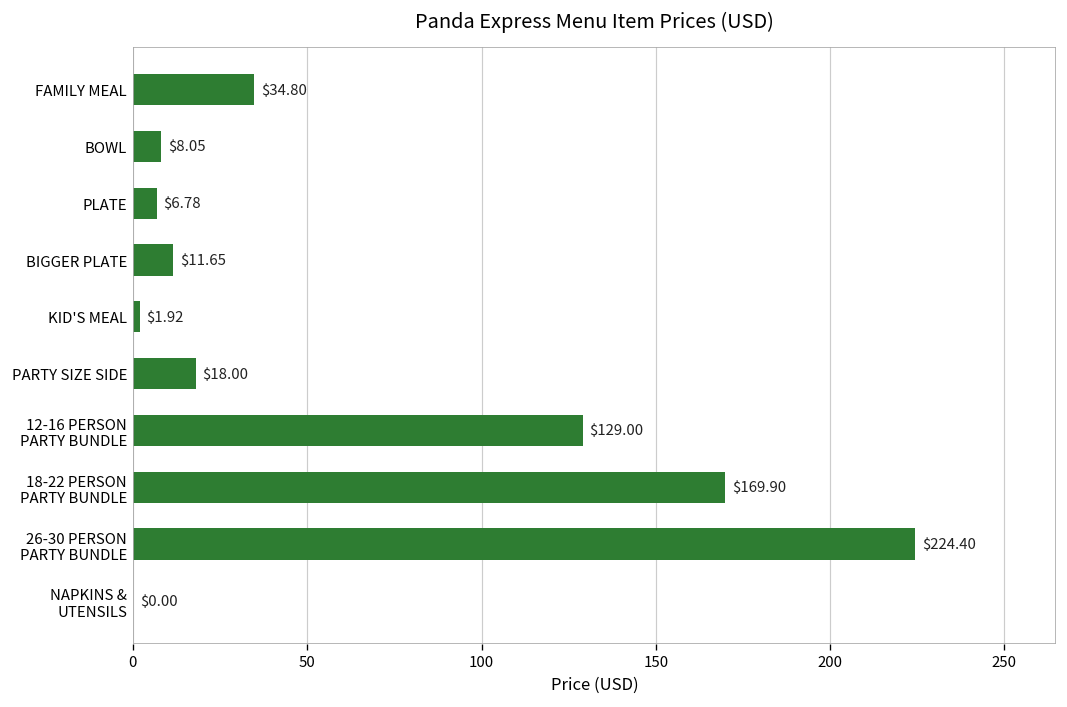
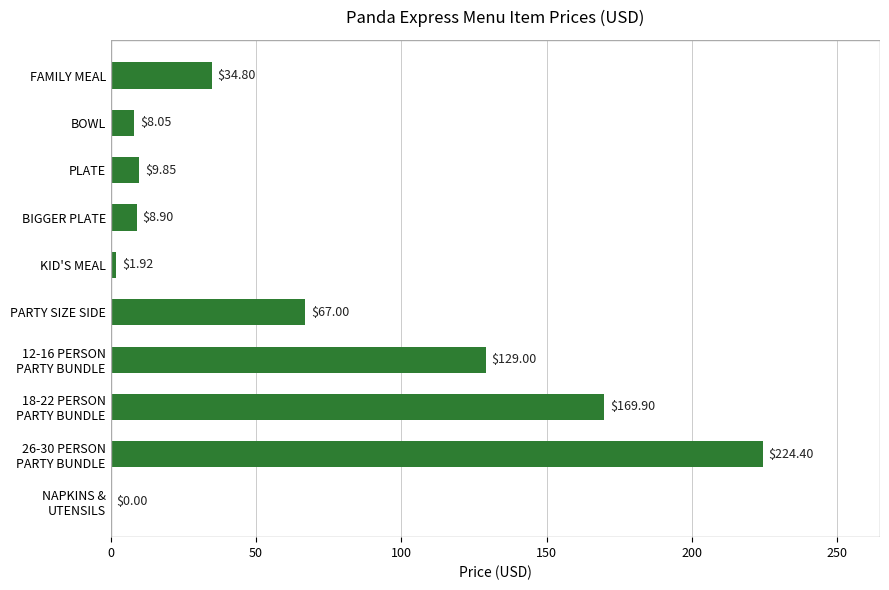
PLATE: $6.78 -> $9.85
BIGGER PLATE: $11.65 -> $8.90
PARTY SIZE SIDE: $18.00 -> $67.00
